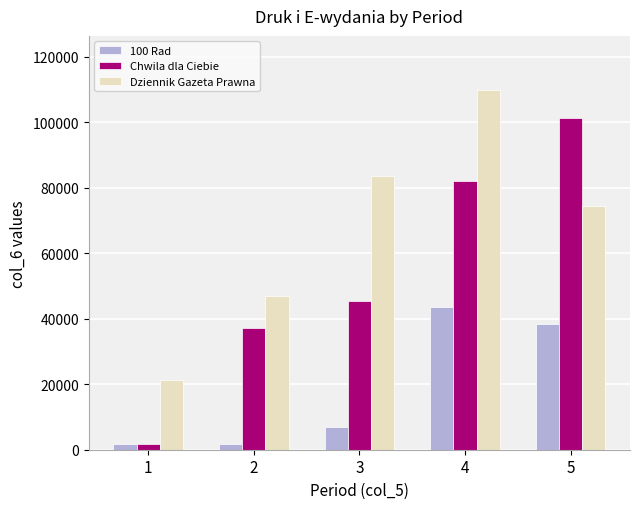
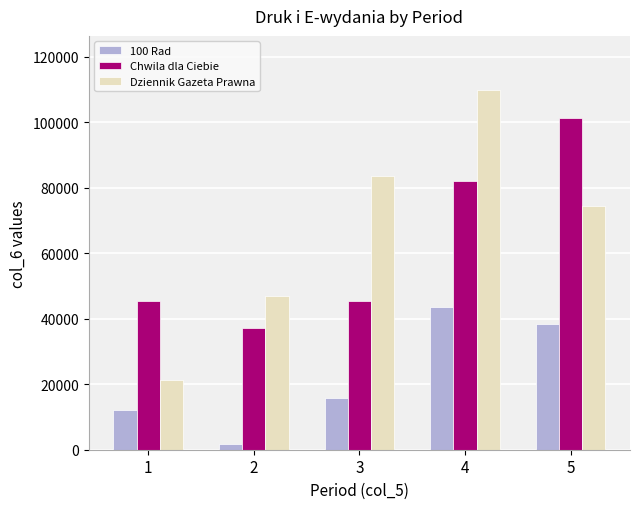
100 Rad, 1: 2000 -> 12000
Chwila dla Ciebie, 1: 2000 -> 45000
100 Rad, 3: 7000 -> 16000
